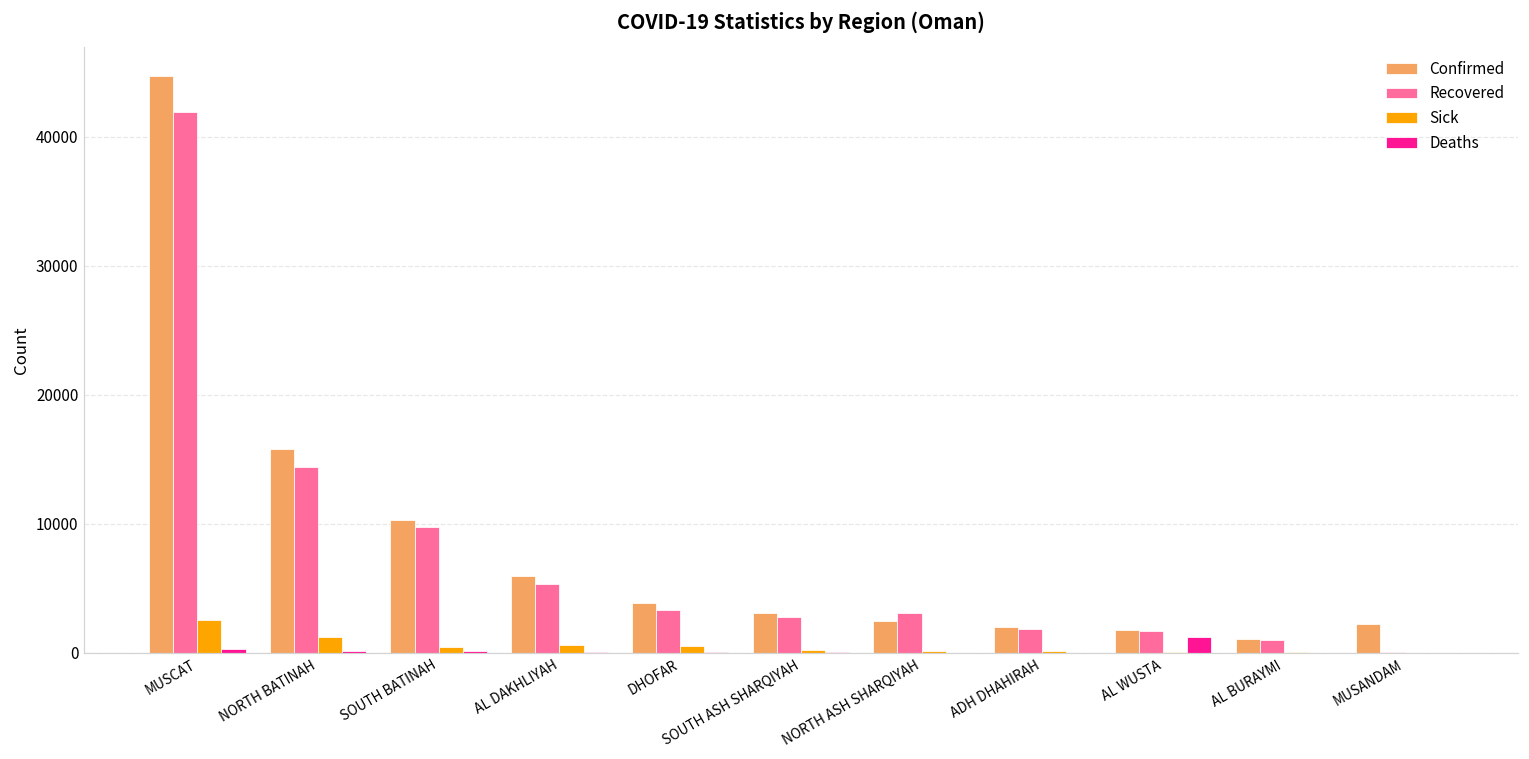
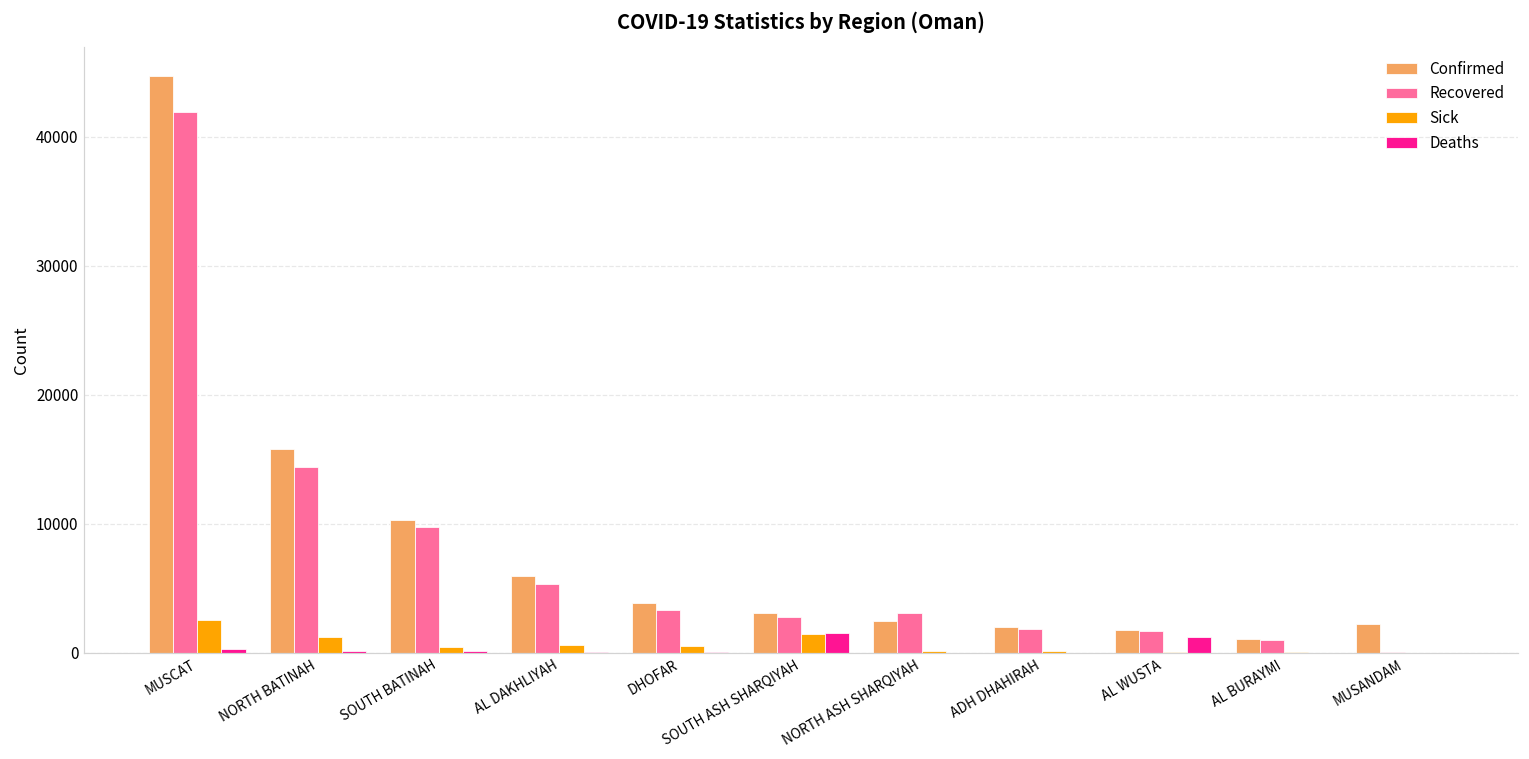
Sick, SOUTH ASH SHARQIYAH: 300 -> 1400
Deaths, SOUTH ASH SHARQIYAH: 100 -> 1600
